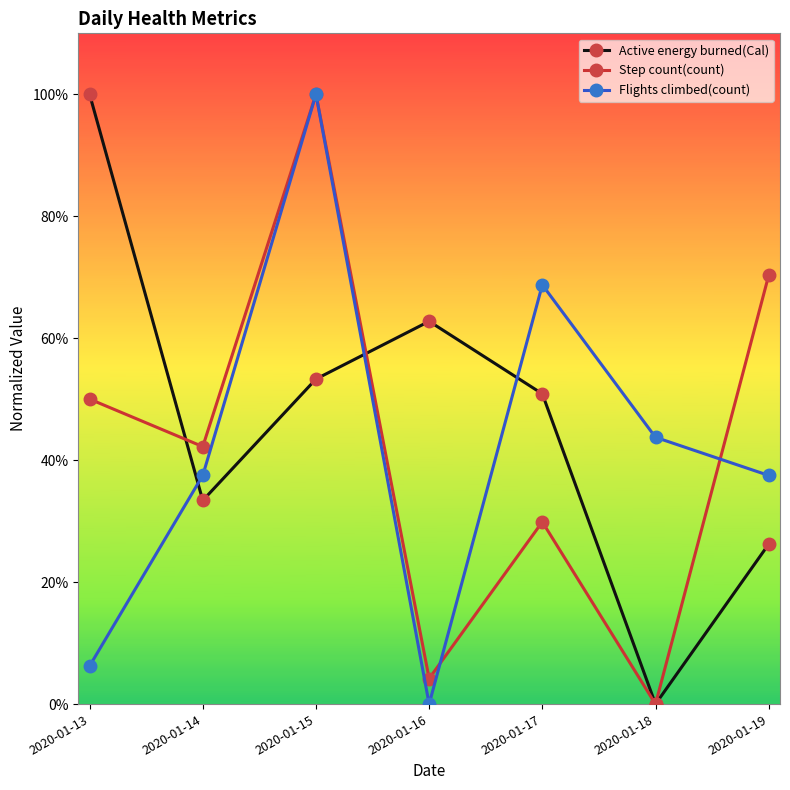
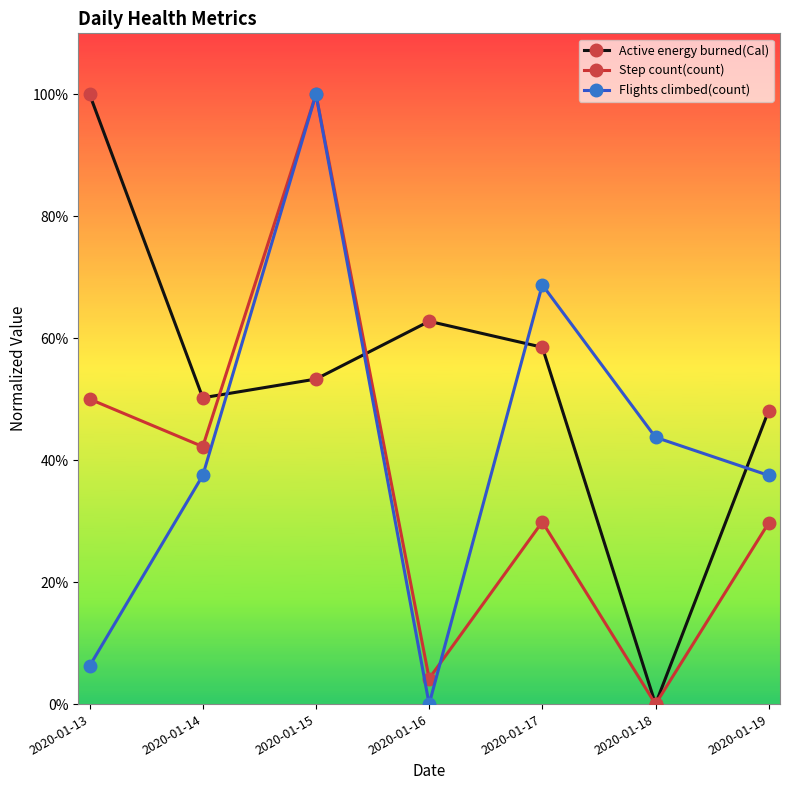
Active energy burned(Cal), 2020-01-14: 33% -> 50%
Active energy burned(Cal), 2020-01-17: 51% -> 59%
Active energy burned(Cal), 2020-01-19: 26% -> 48%
Step count(count), 2020-01-19: 70% -> 30%
